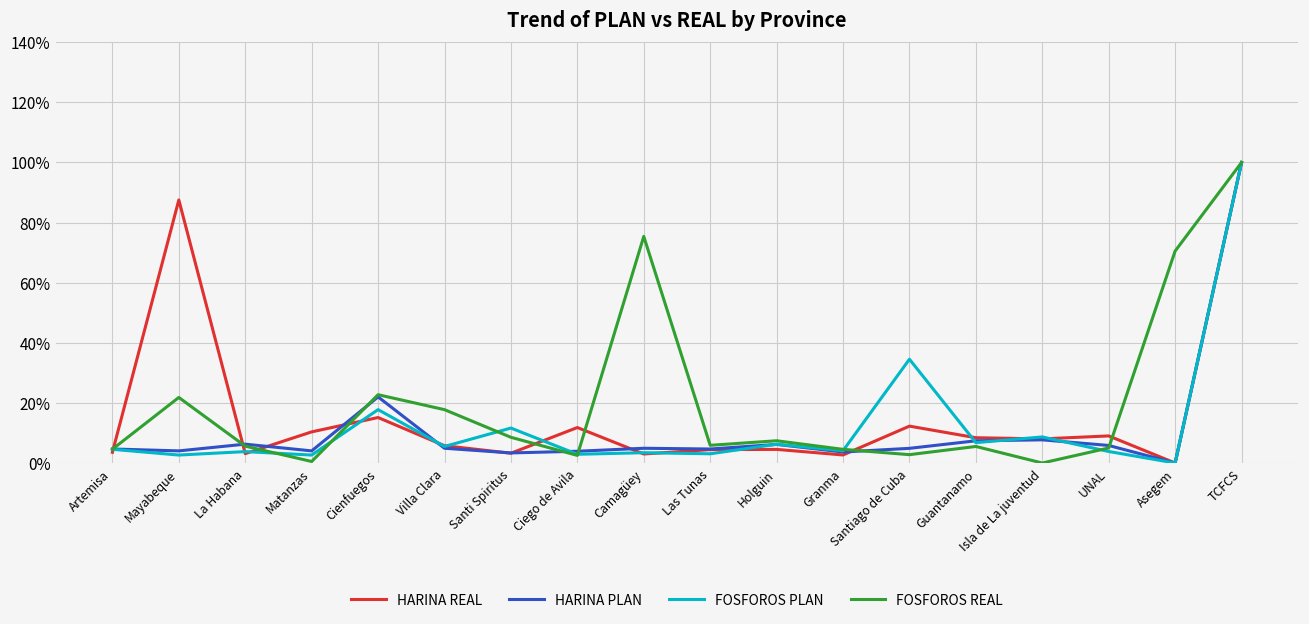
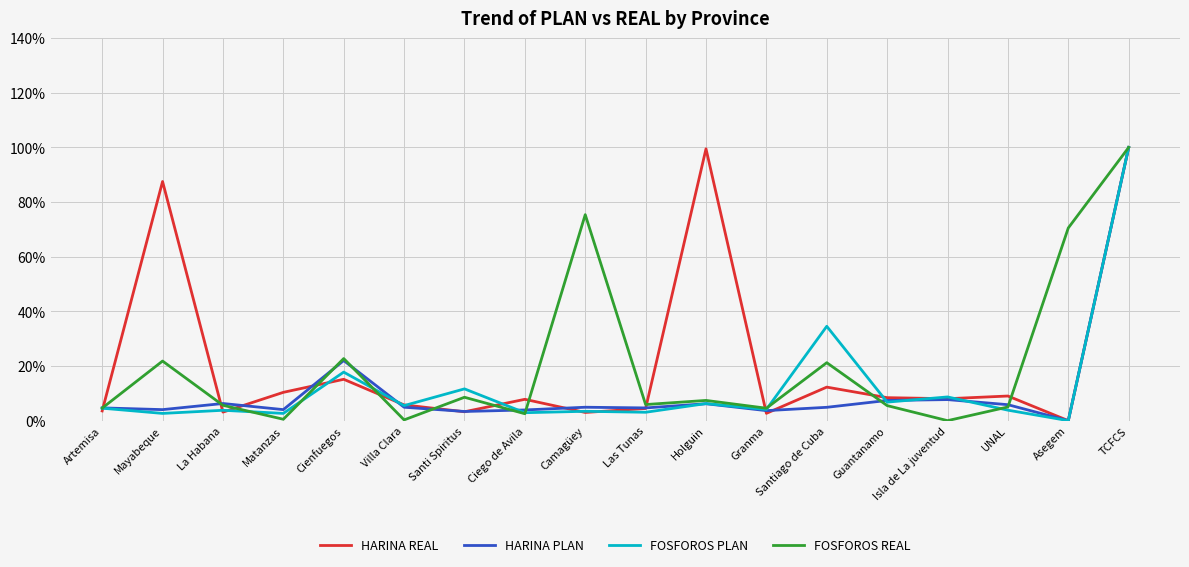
FOSFOROS REAL, Villa Clara: 18% -> 0%
HARINA REAL, Ciego de Avila: 12% -> 8%
HARINA REAL, Holguin: 5% -> 99%
FOSFOROS REAL, Santiago de Cuba: 3% -> 21%
